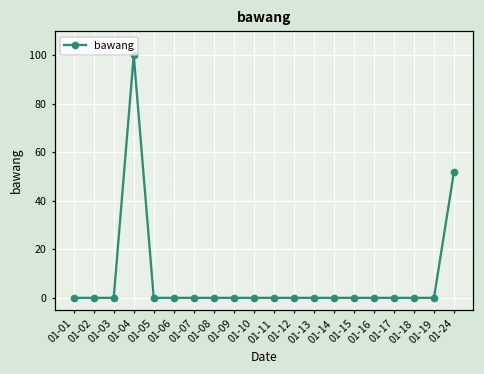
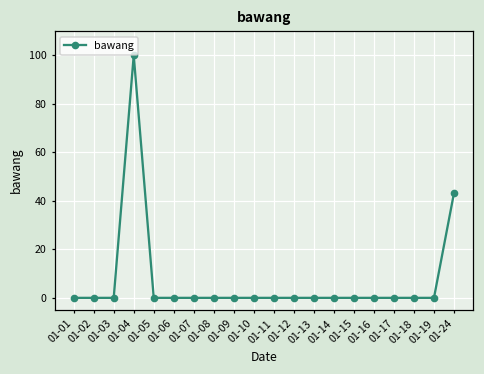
01-24: 52 -> 43
